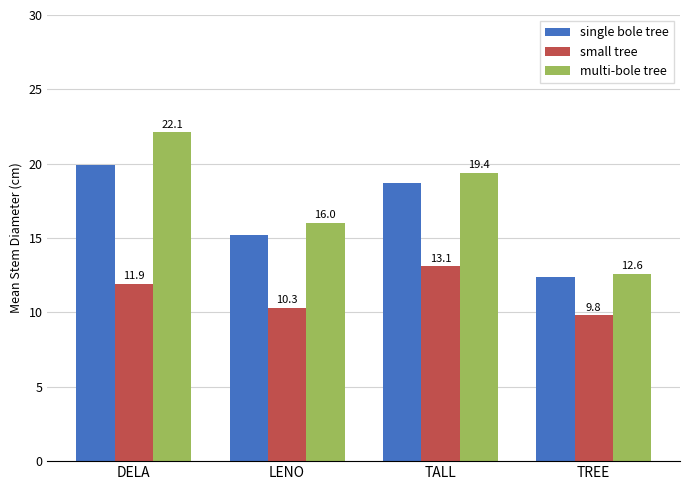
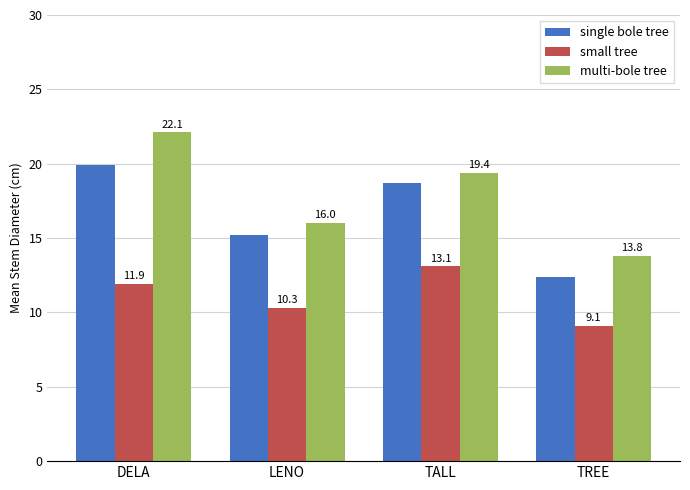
small tree, TREE: 9.8 -> 9.1
multi-bole tree, TREE: 12.6 -> 13.8
